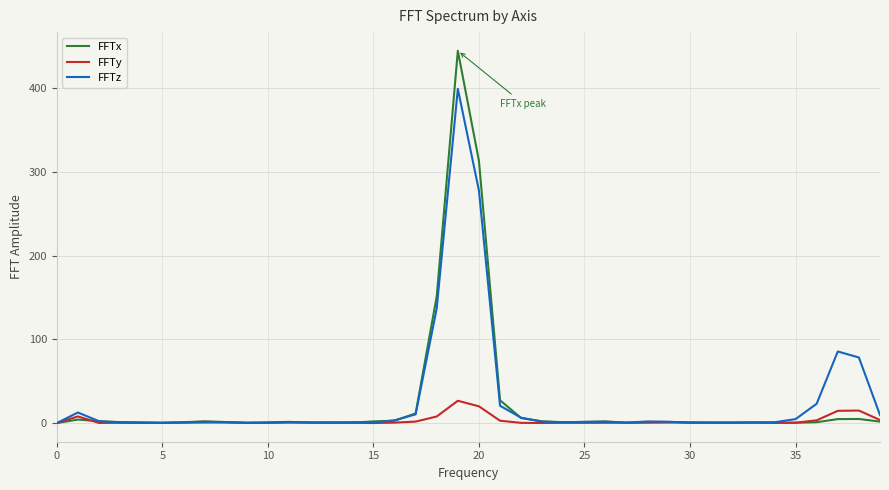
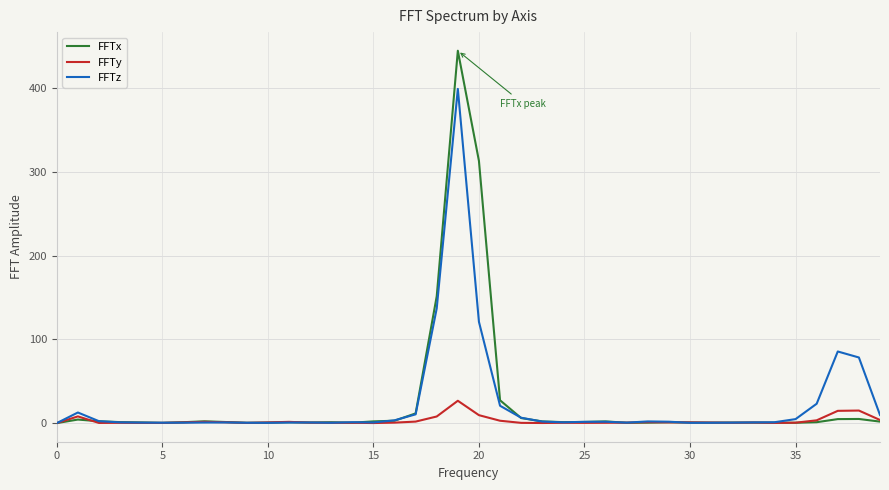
FFTy, 20: 20 -> 10
FFTz, 20: 280 -> 120
